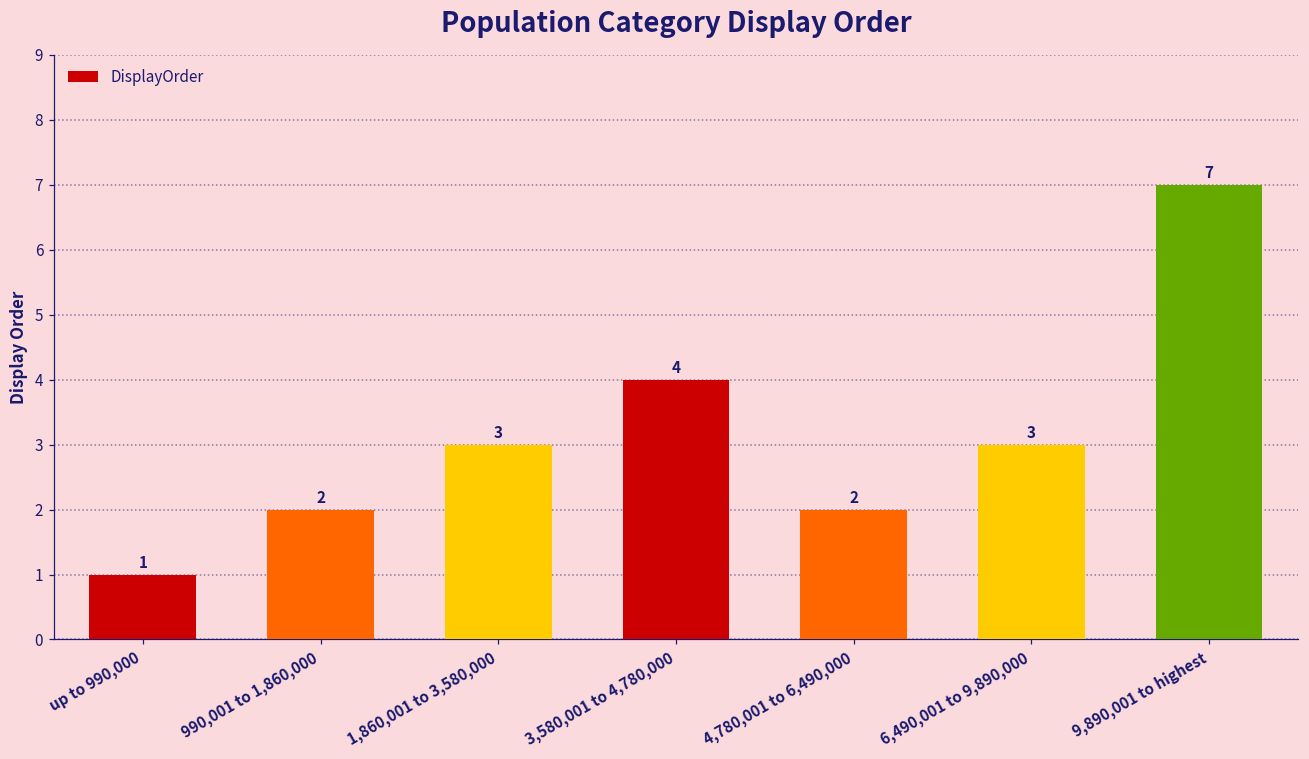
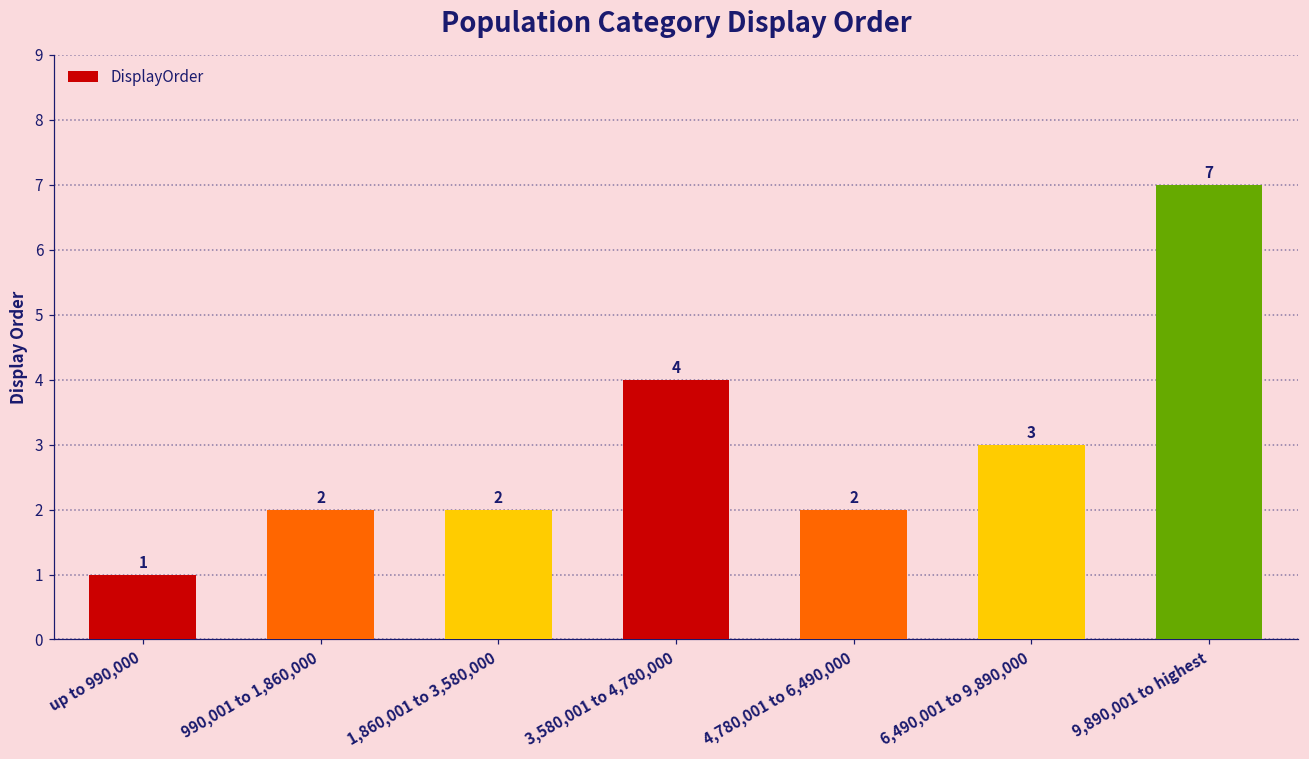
1,860,001 to 3,580,000: 3 -> 2
